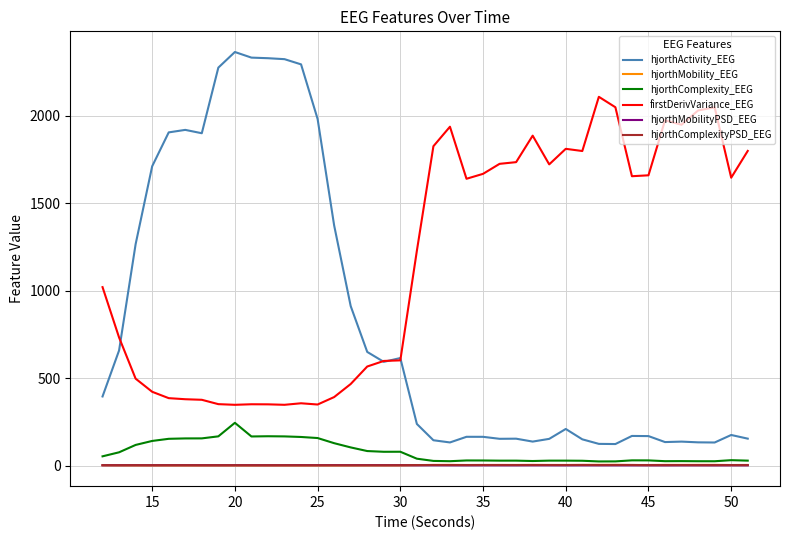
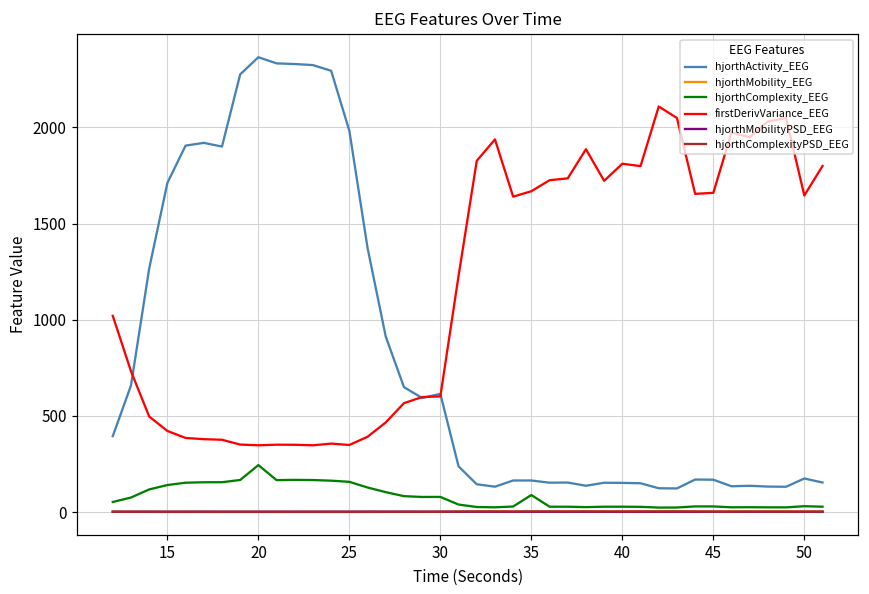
hjorthComplexity_EEG, 35: 30 -> 90
hjorthActivity_EEG, 40: 210 -> 150
